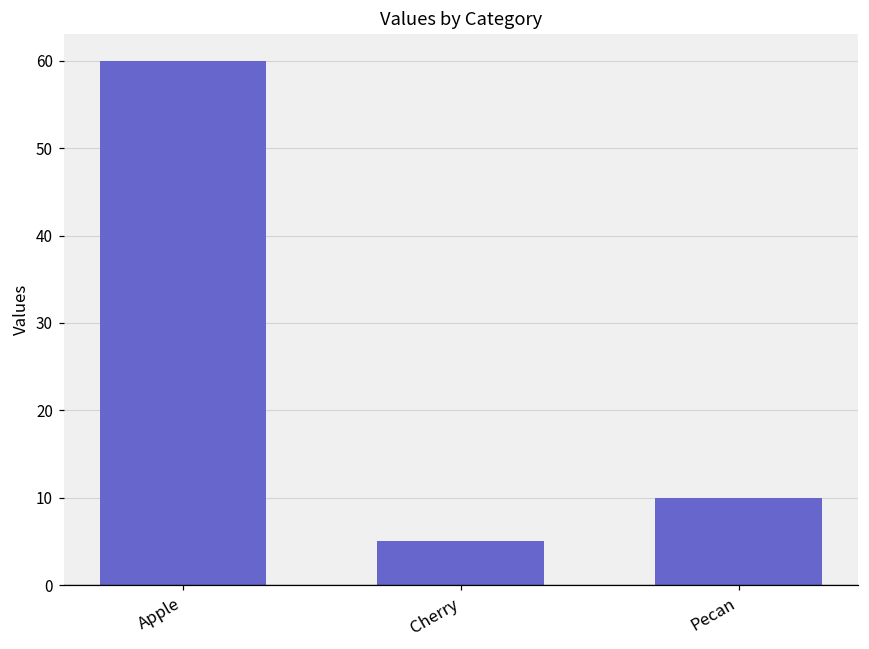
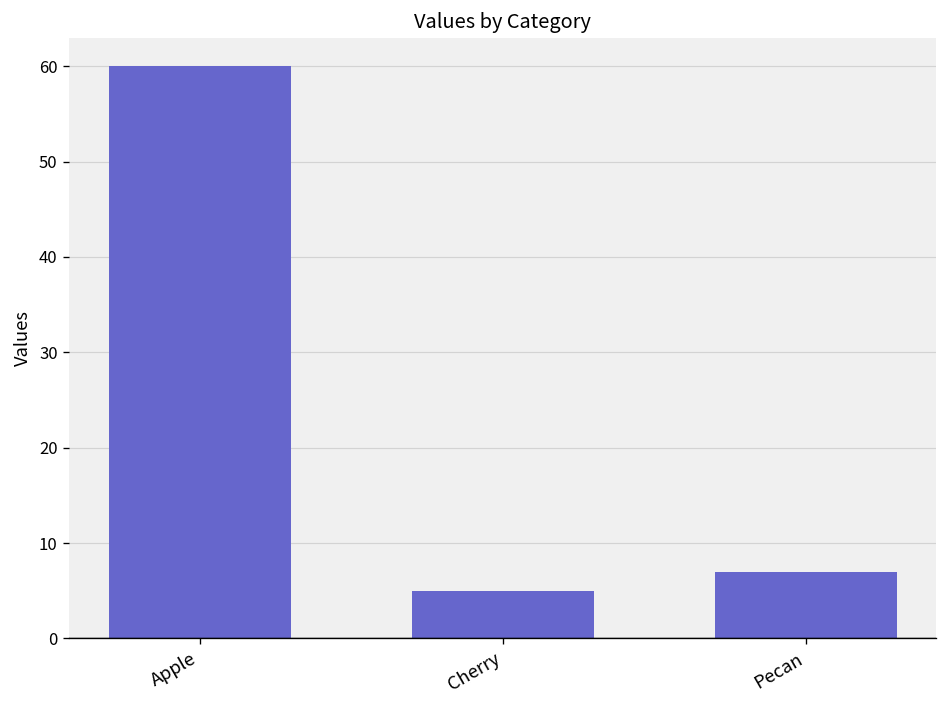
Pecan: 10 -> 7
